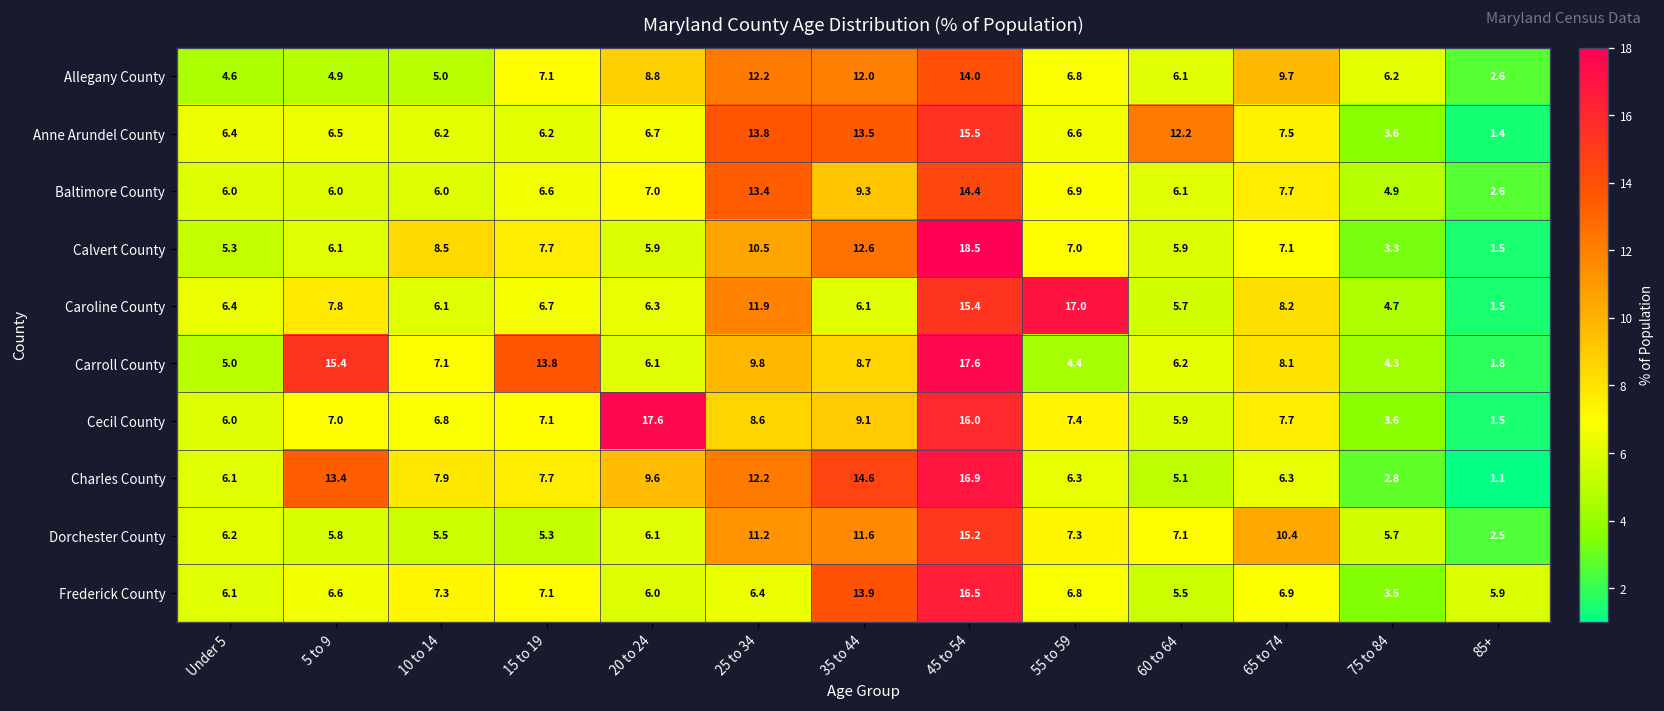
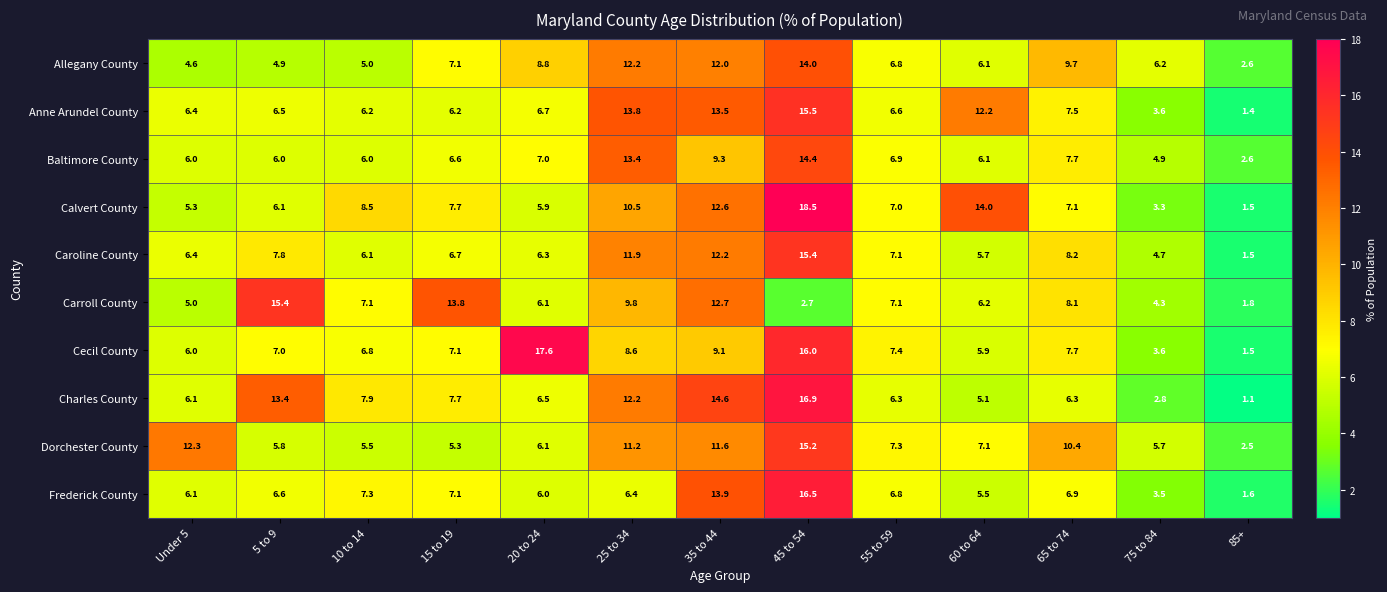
Calvert County, 60 to 64: 5.9 -> 14.0
Caroline County, 35 to 44: 6.1 -> 12.2
Caroline County, 55 to 59: 17.0 -> 7.1
Carroll County, 35 to 44: 8.7 -> 12.7
Carroll County, 45 to 54: 17.6 -> 2.7
Carroll County, 55 to 59: 4.4 -> 7.1
Charles County, 20 to 24: 9.6 -> 6.5
Dorchester County, Under 5: 6.2 -> 12.3
Frederick County, 85+: 5.9 -> 1.6
